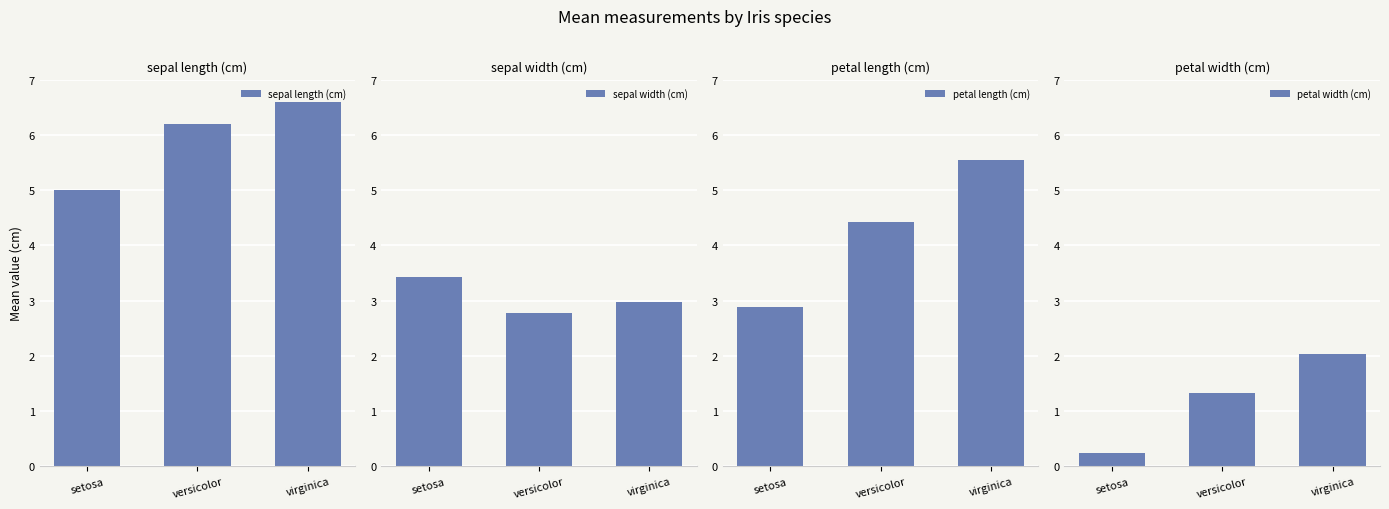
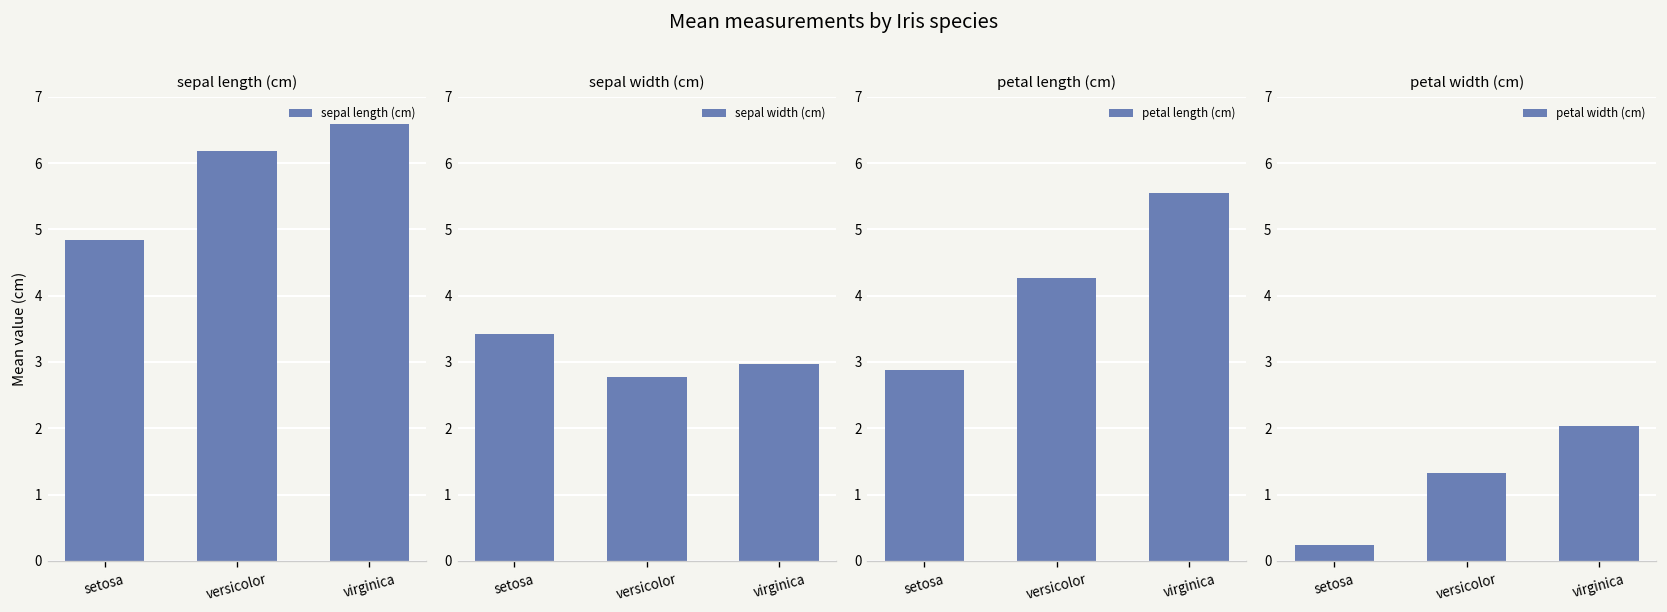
sepal length (cm), setosa: 5.0 -> 4.8
petal length (cm), versicolor: 4.4 -> 4.3
